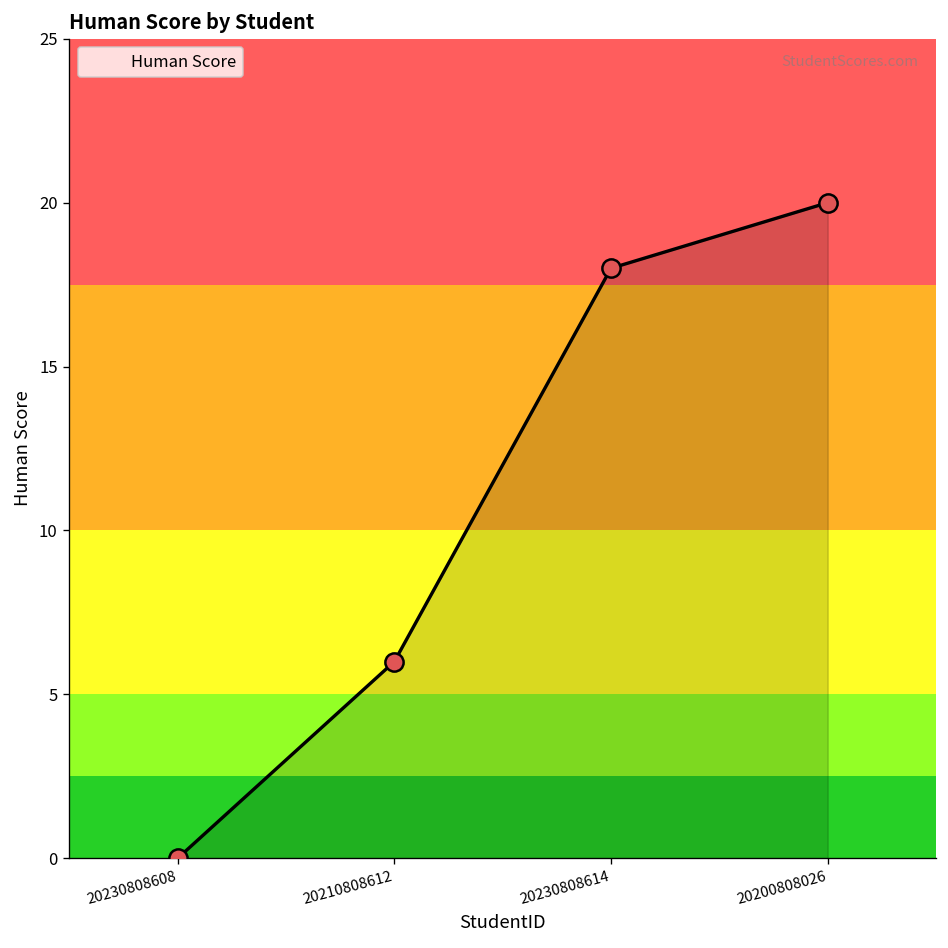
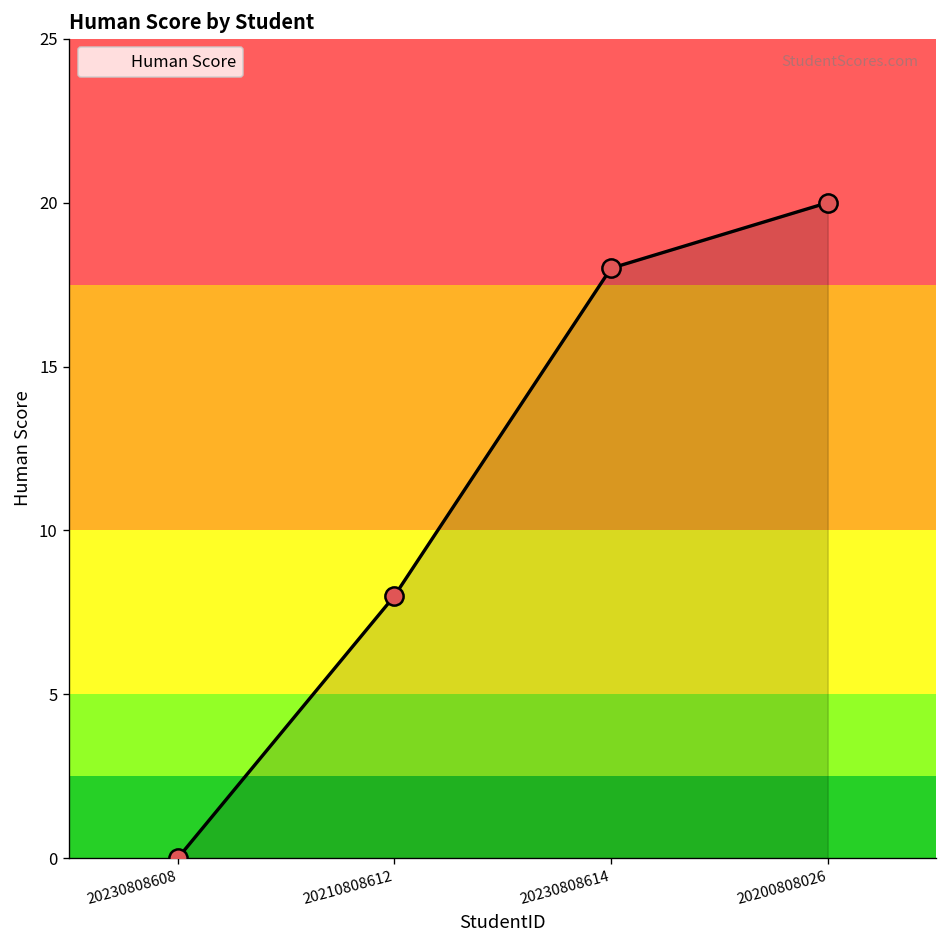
20210808612: 6 -> 8
